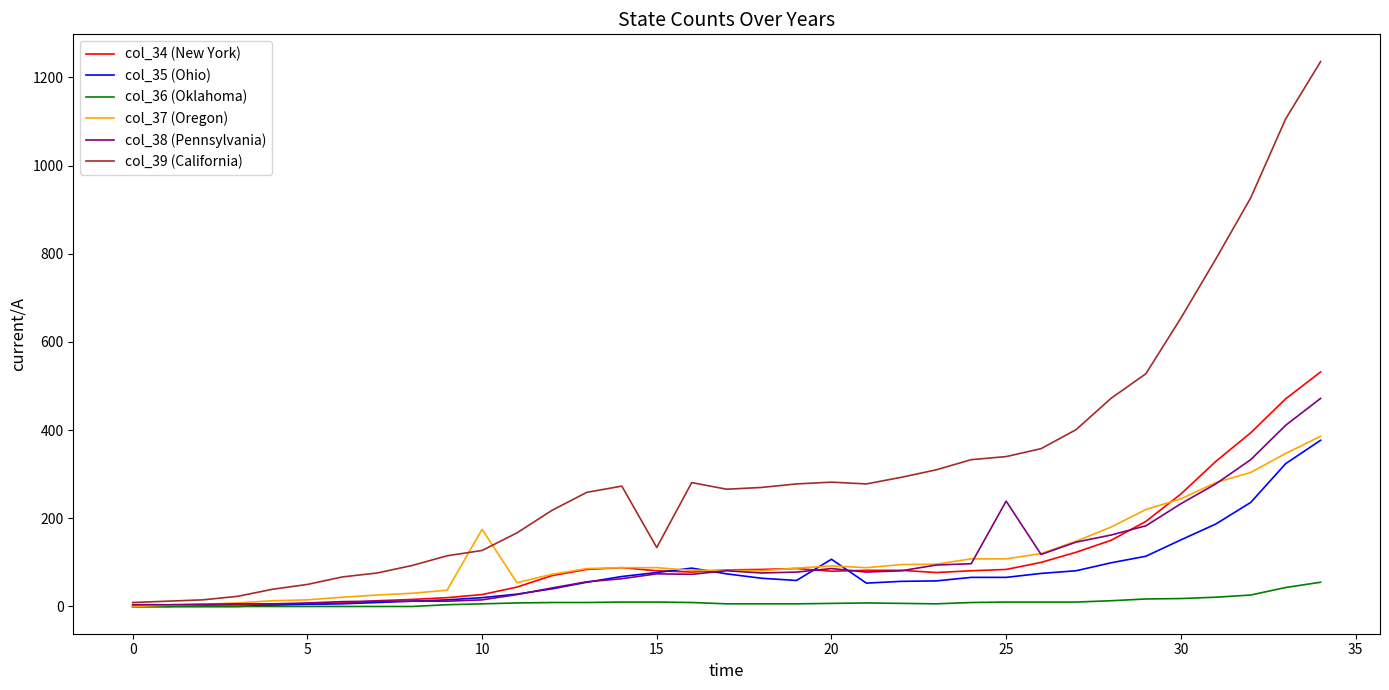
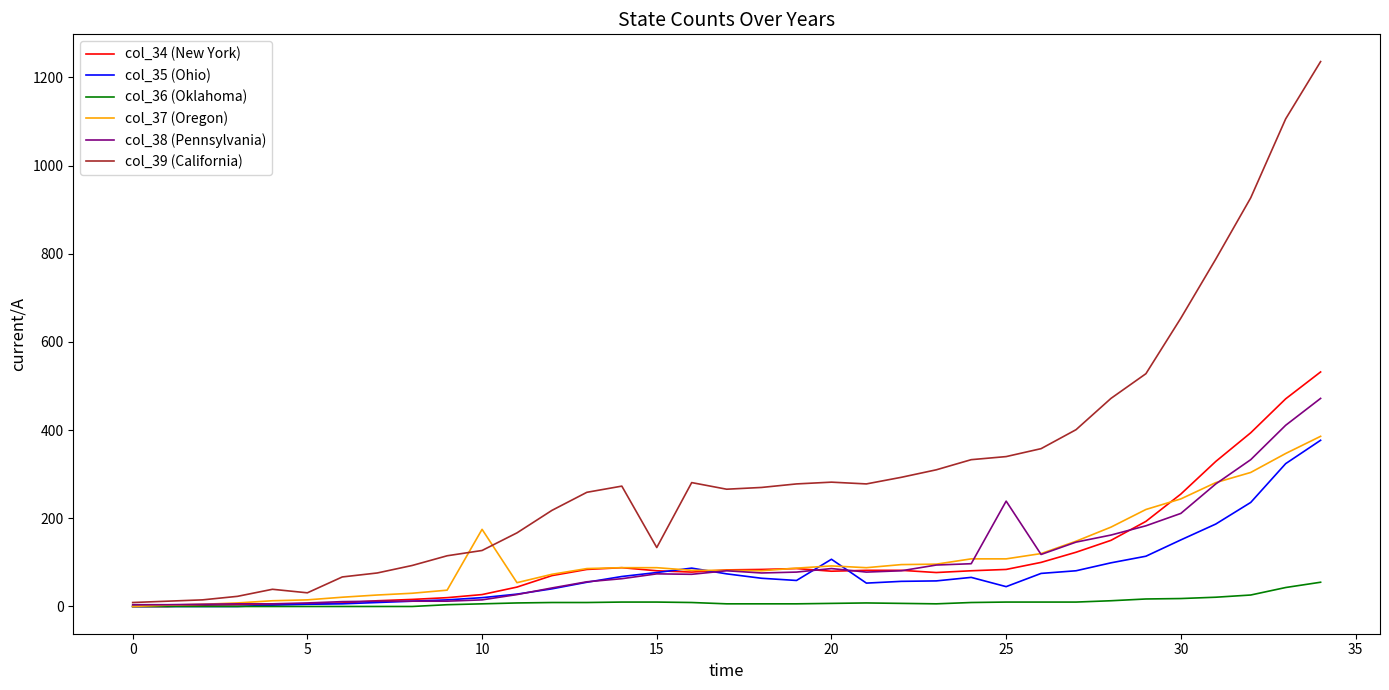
col_39 (California), 5: 50 -> 30
col_35 (Ohio), 25: 70 -> 50
col_38 (Pennsylvania), 30: 230 -> 210
